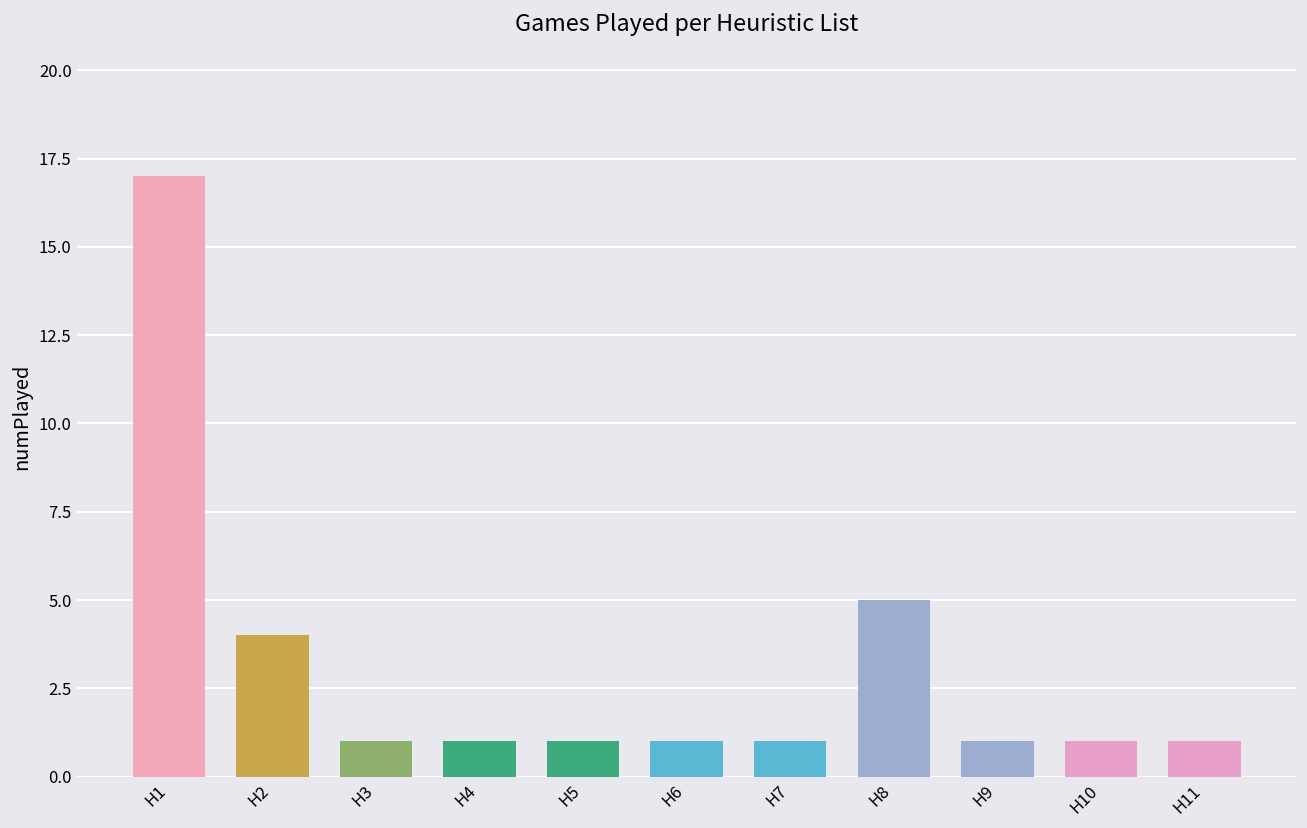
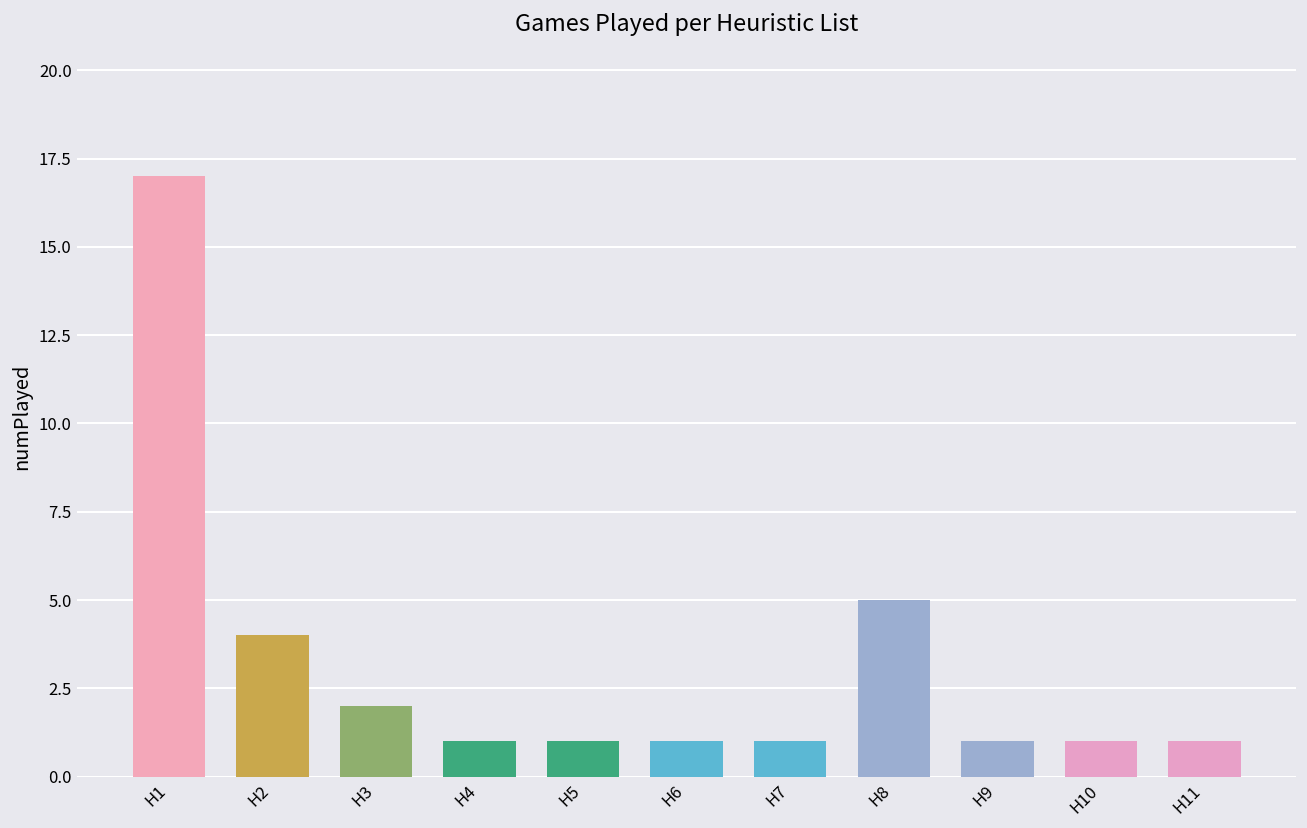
H3: 1 -> 2
